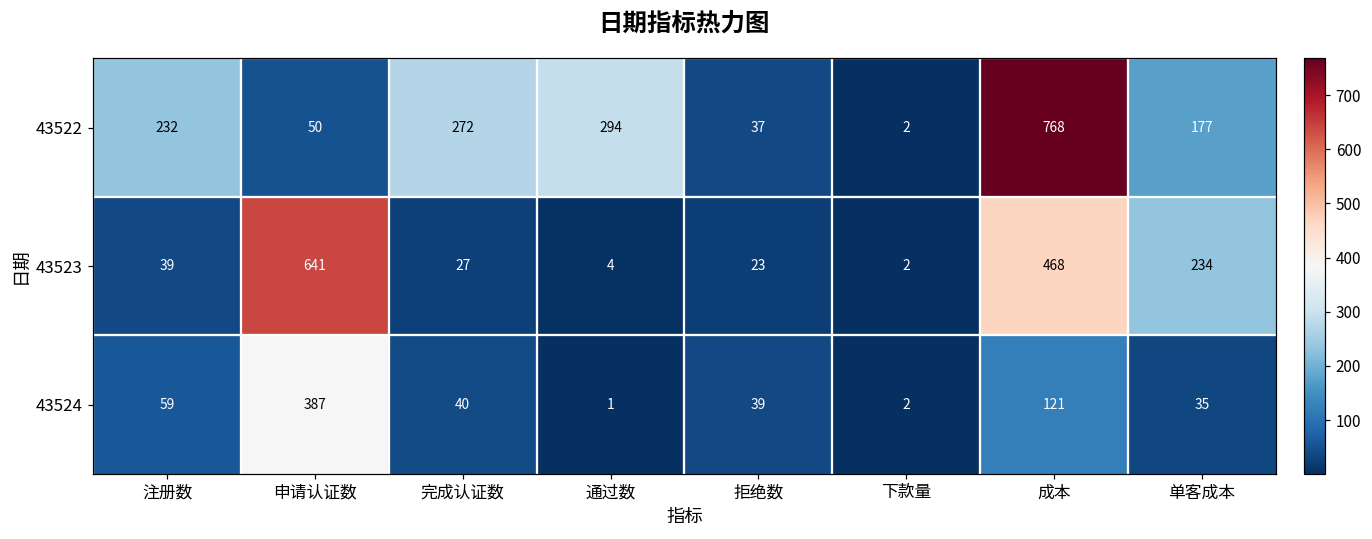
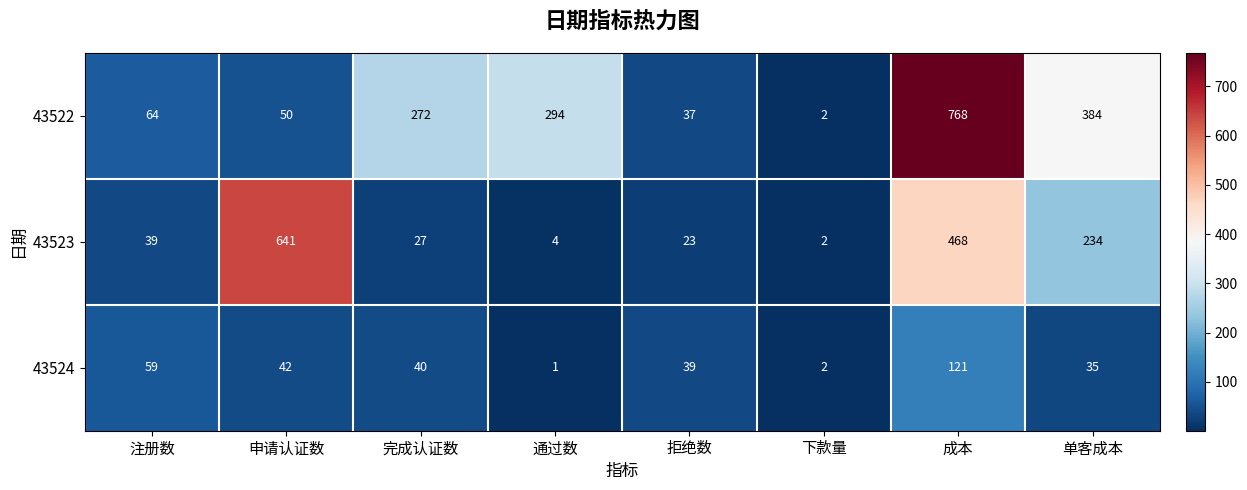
43522, 注册数: 232 -> 64
43522, 单客成本: 177 -> 384
43524, 申请认证数: 387 -> 42
